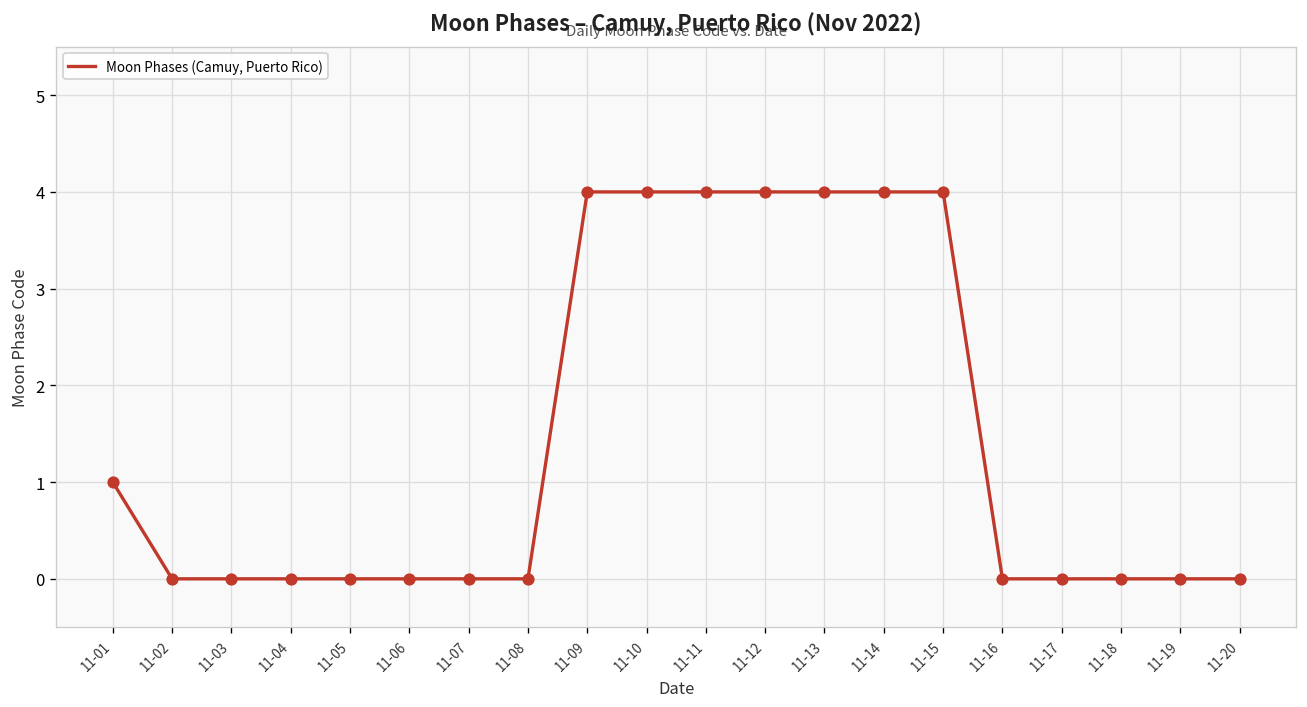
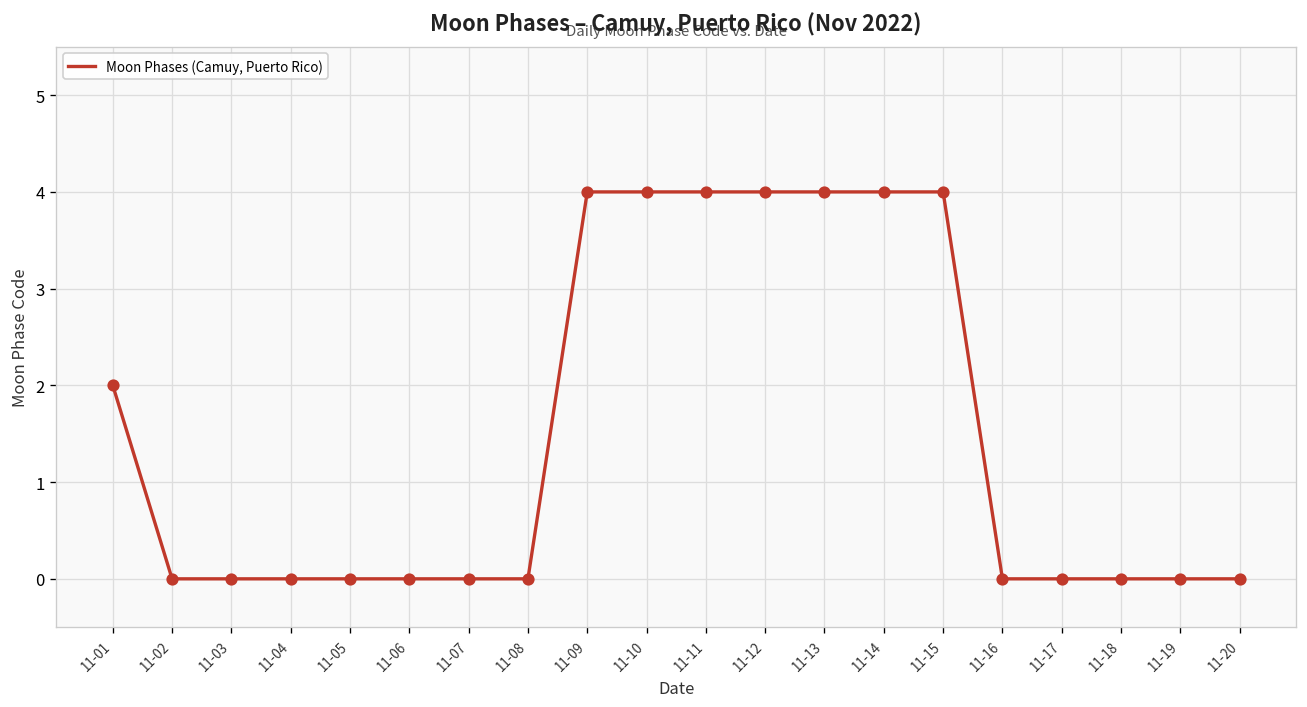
11-01: 1 -> 2
